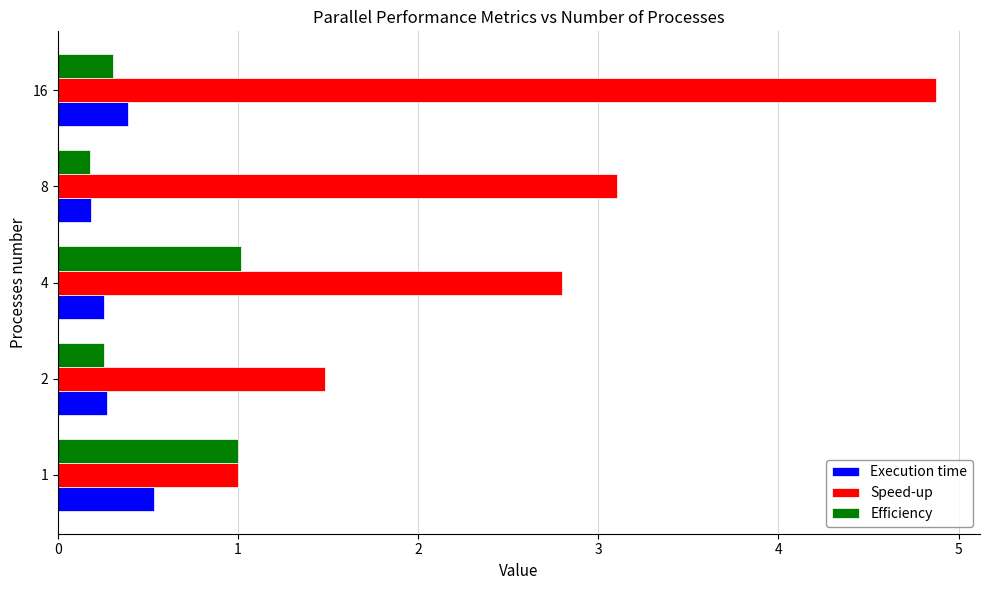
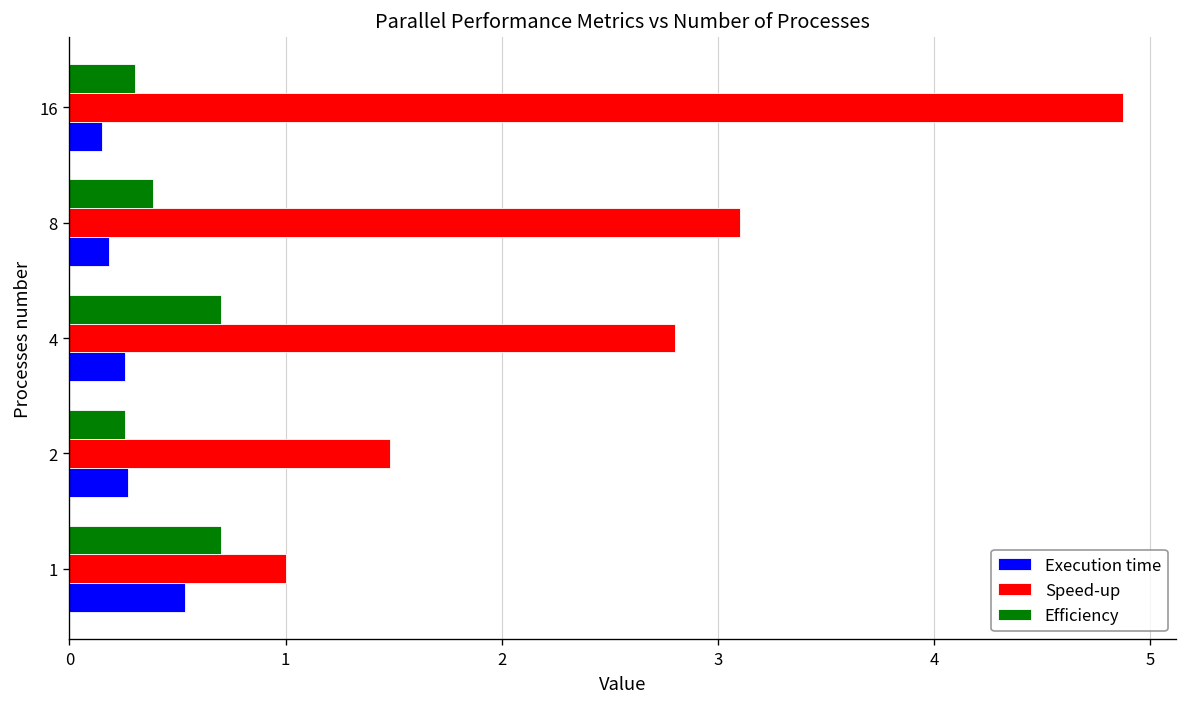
Execution time, 16: 0.39 -> 0.15
Efficiency, 8: 0.18 -> 0.39
Efficiency, 4: 1.02 -> 0.70
Efficiency, 1: 1.0 -> 0.7
